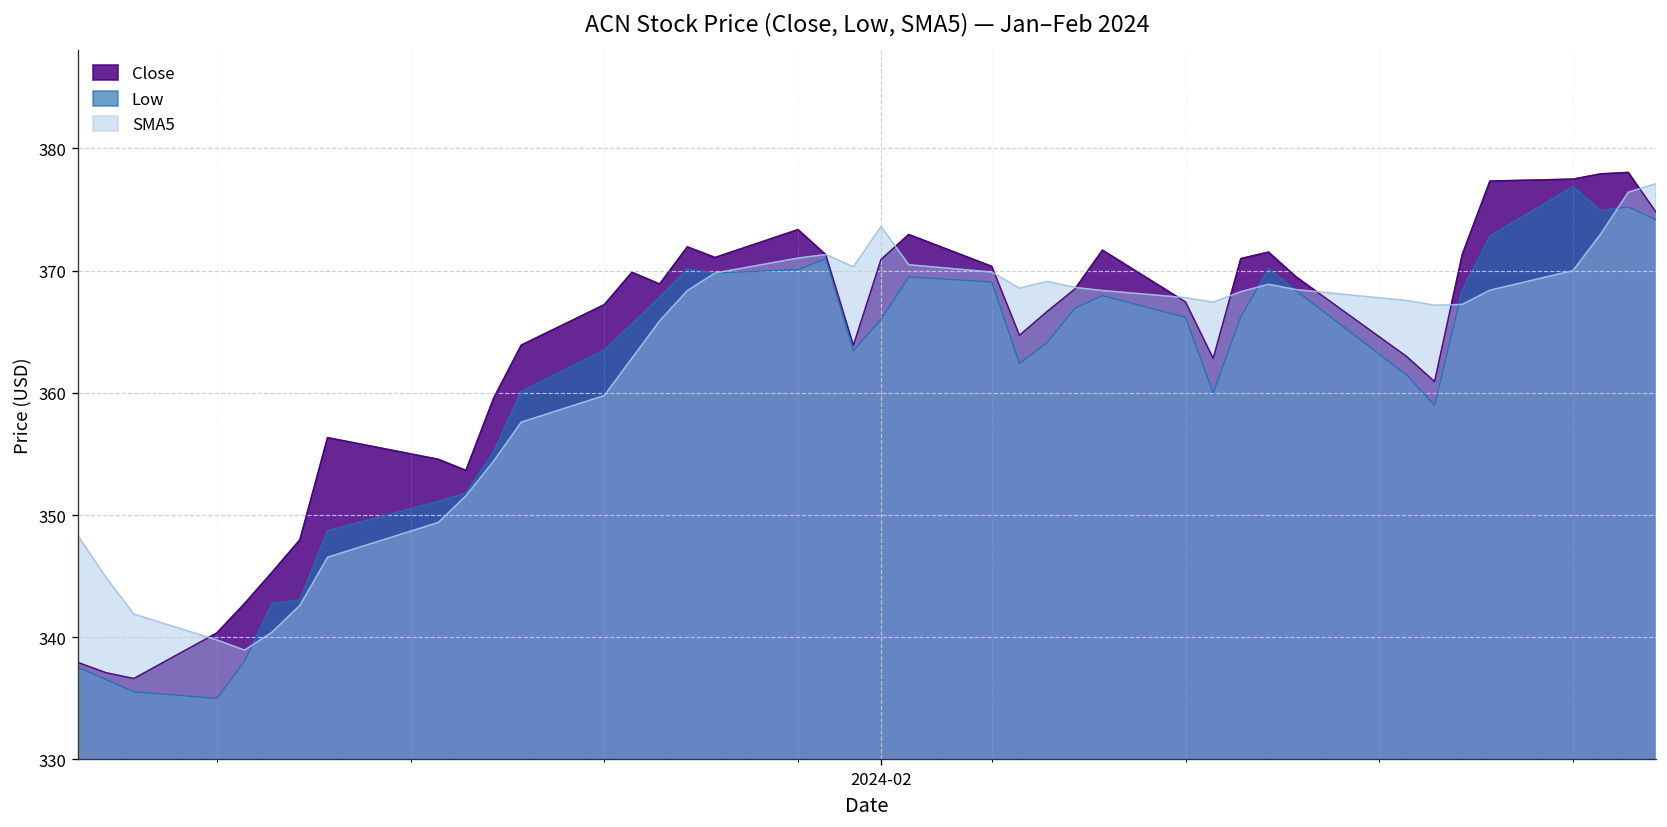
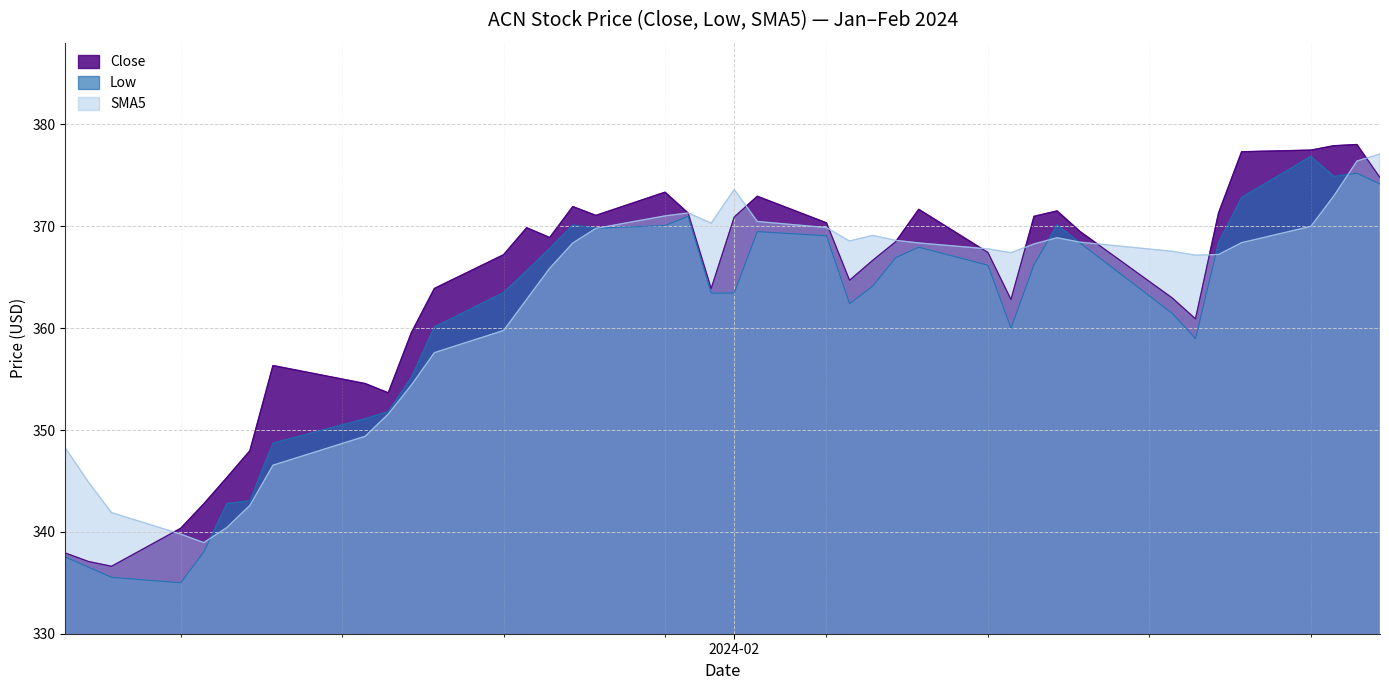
Low, 2024-02: 366.0 -> 363.5
